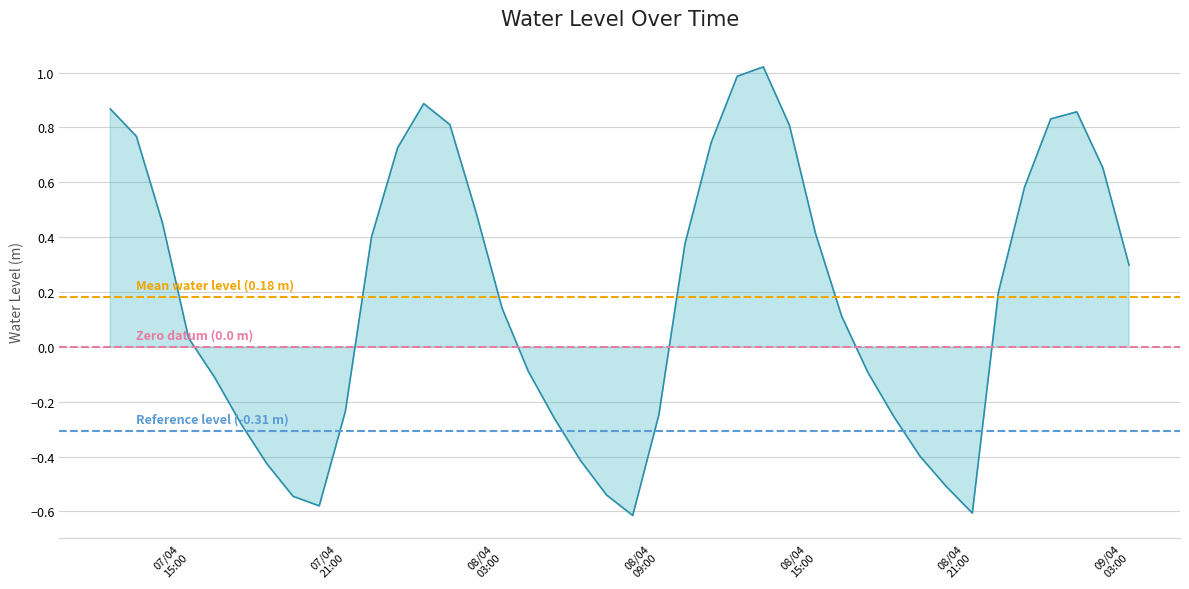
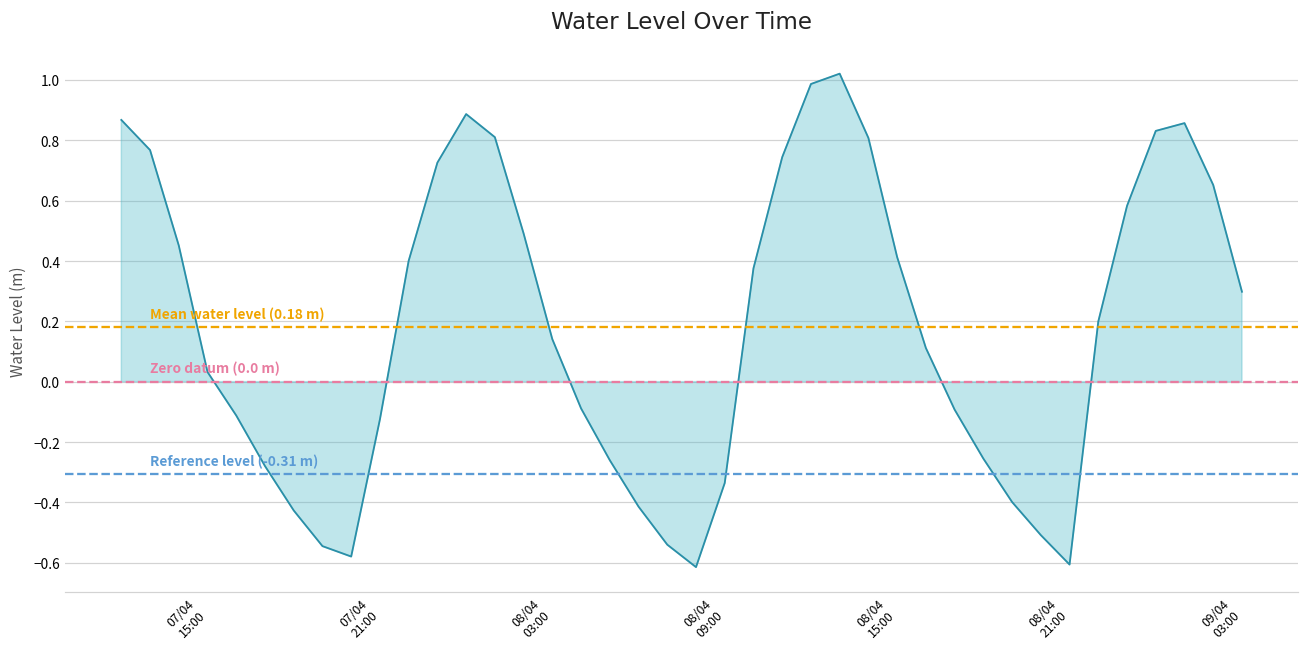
07/04 21:00: -0.23 -> -0.12
08/04 09:00: -0.25 -> -0.34
